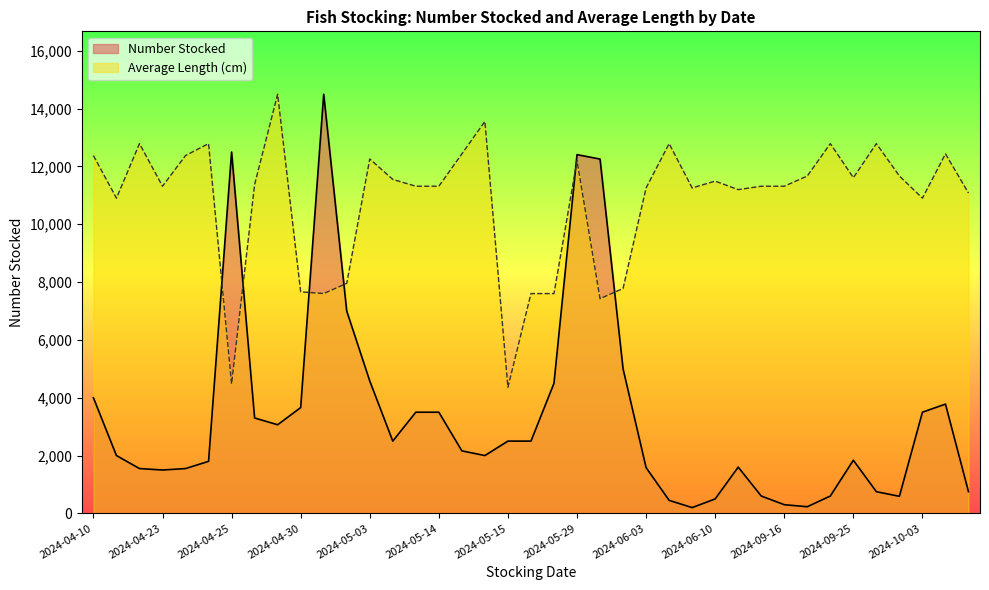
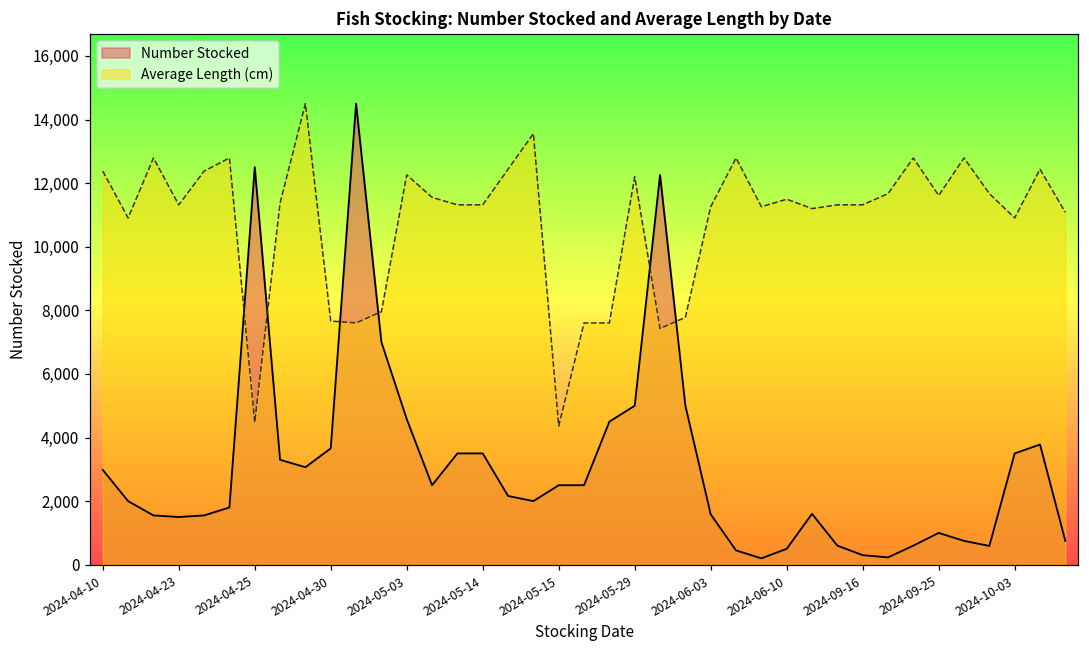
Number Stocked, 2024-04-10: 4,000 -> 3,000
Number Stocked, 2024-05-29: 12,400 -> 5,000
Number Stocked, 2024-09-25: 1,800 -> 1,000
